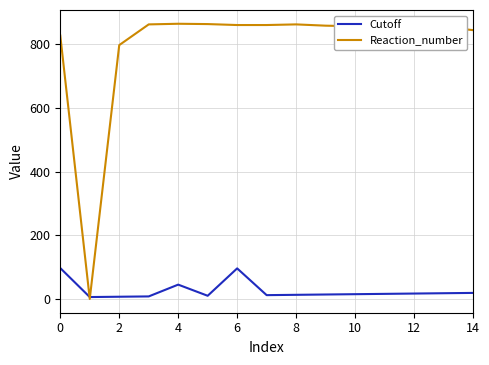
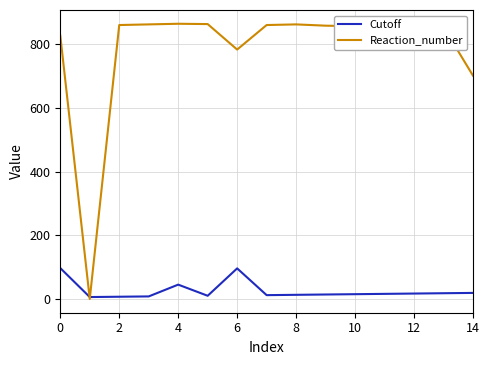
Reaction_number, 2: 800 -> 860
Reaction_number, 6: 860 -> 780
Reaction_number, 14: 840 -> 700
